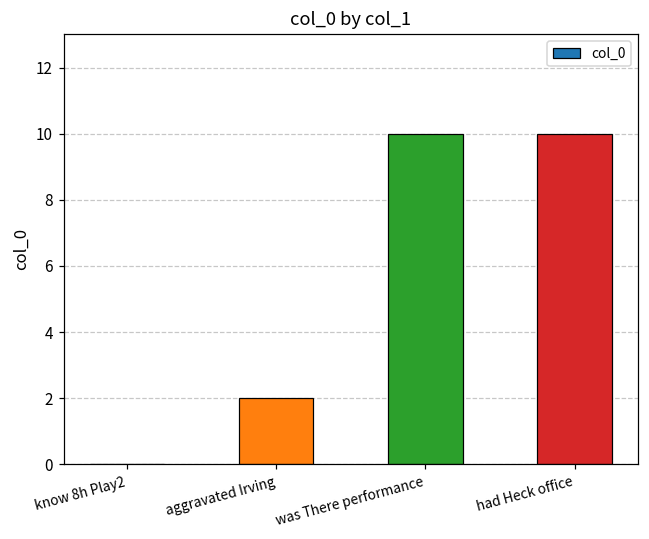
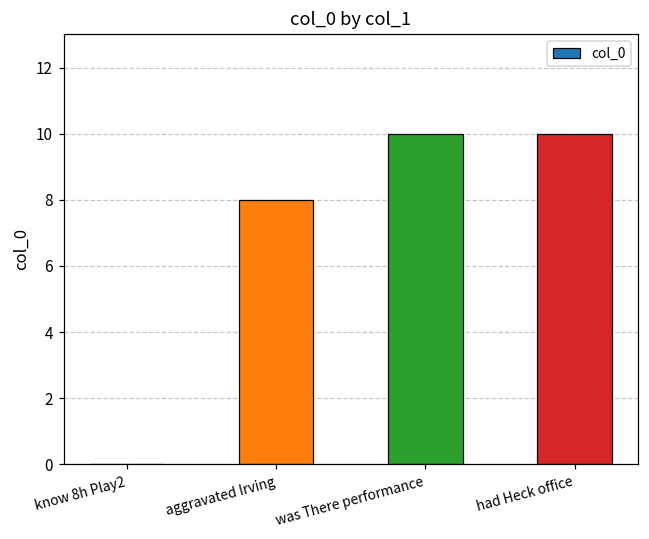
aggravated Irving: 2 -> 8
